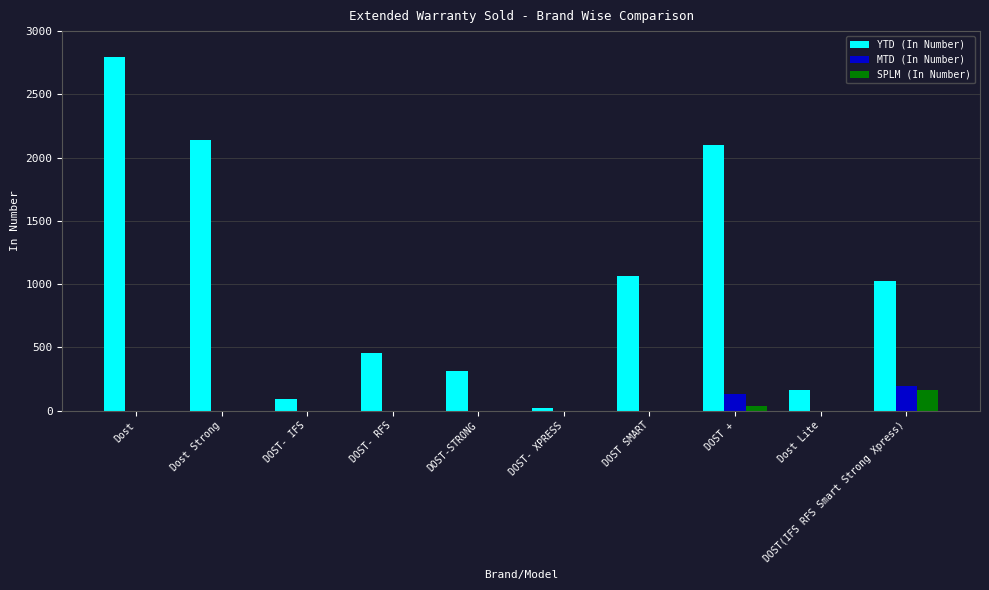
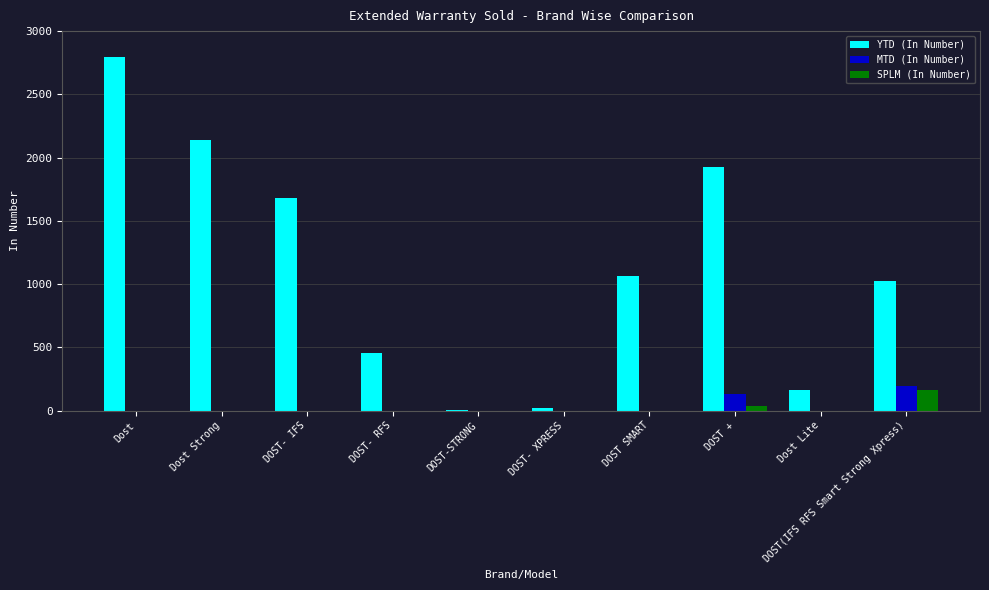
YTD (In Number), DOST- IFS: 90 -> 1680
YTD (In Number), DOST-STRONG: 310 -> 10
YTD (In Number), DOST +: 2100 -> 1930
